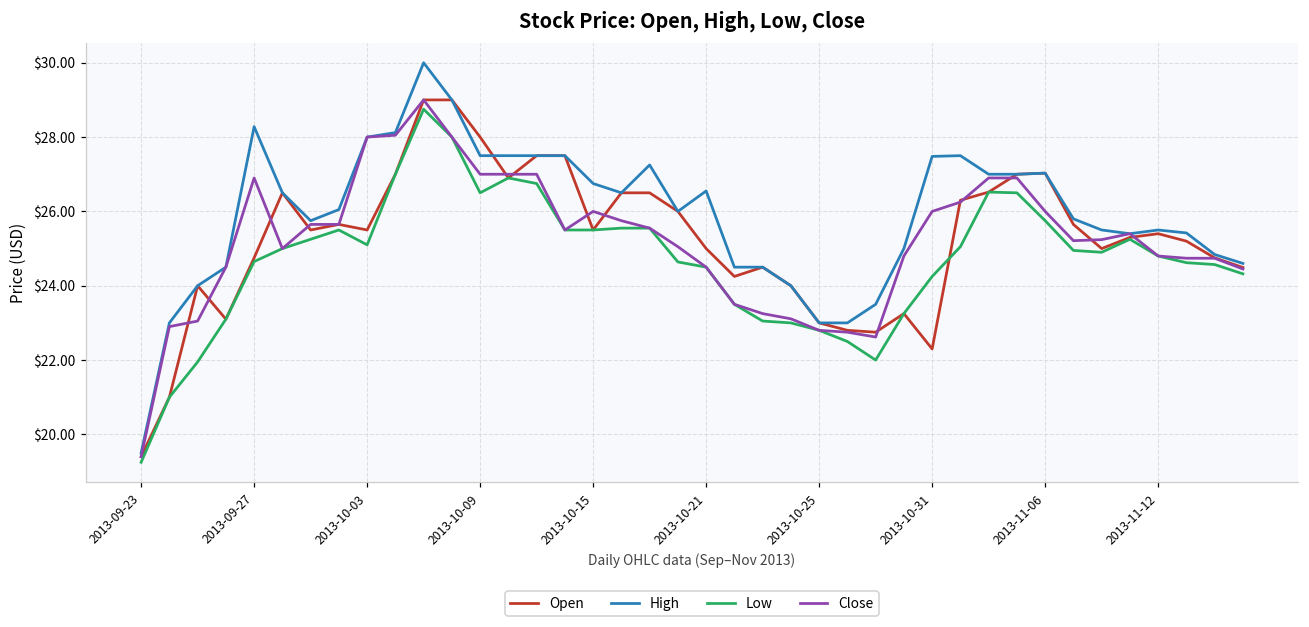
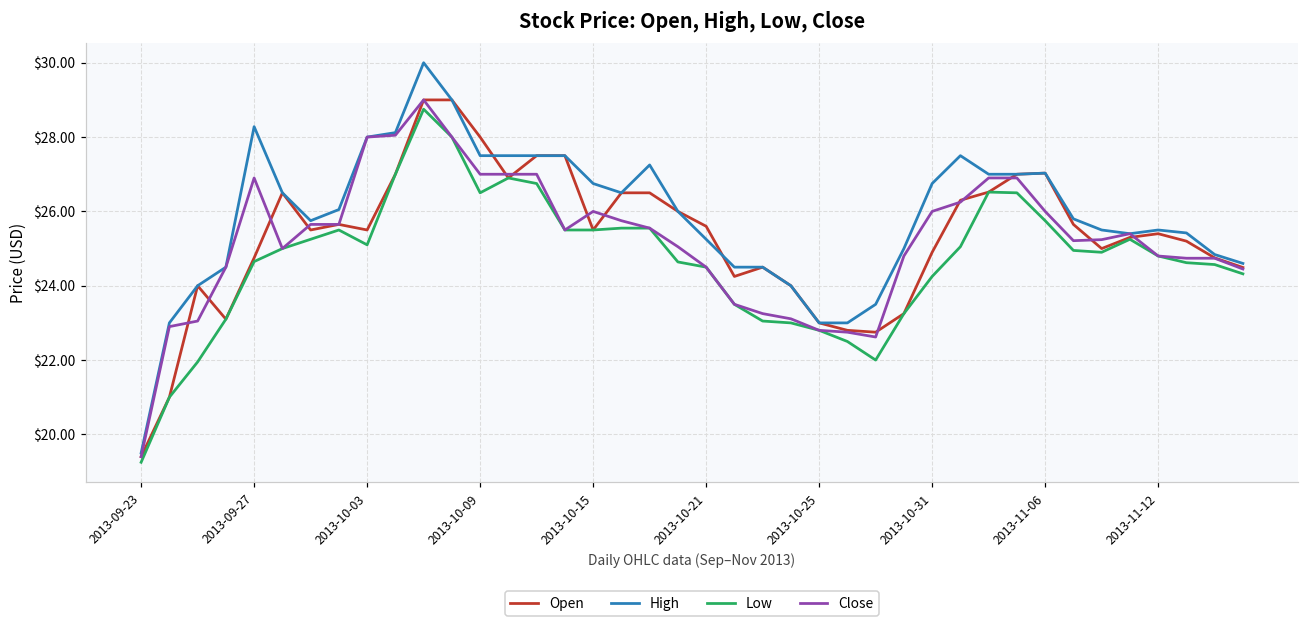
Open, 2013-10-21: $25.0 -> $25.6
High, 2013-10-21: $26.6 -> $25.3
Open, 2013-10-31: $22.3 -> $24.9
High, 2013-10-31: $27.5 -> $26.8
